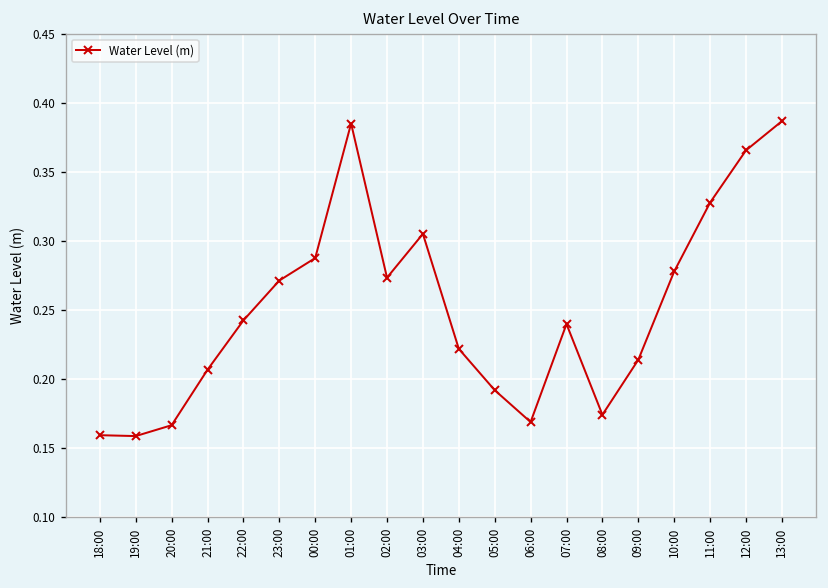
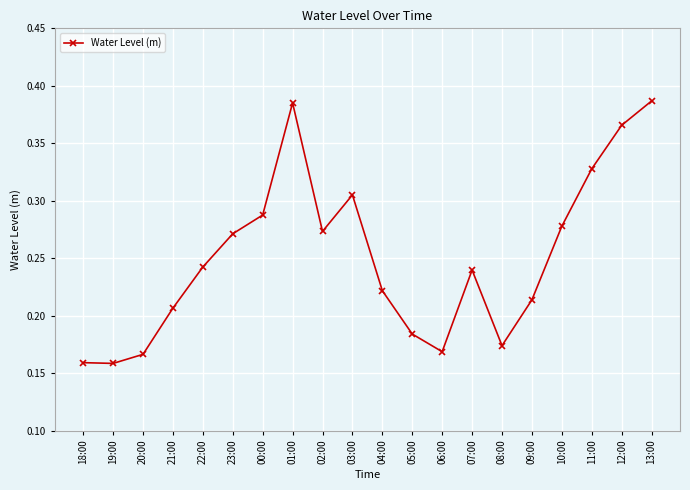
05:00: 0.192 -> 0.184
